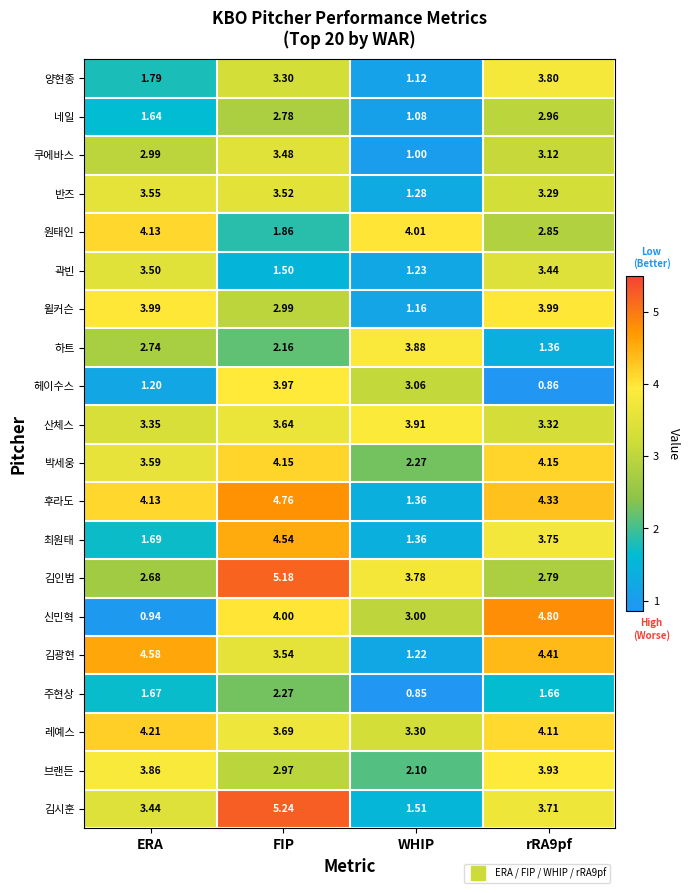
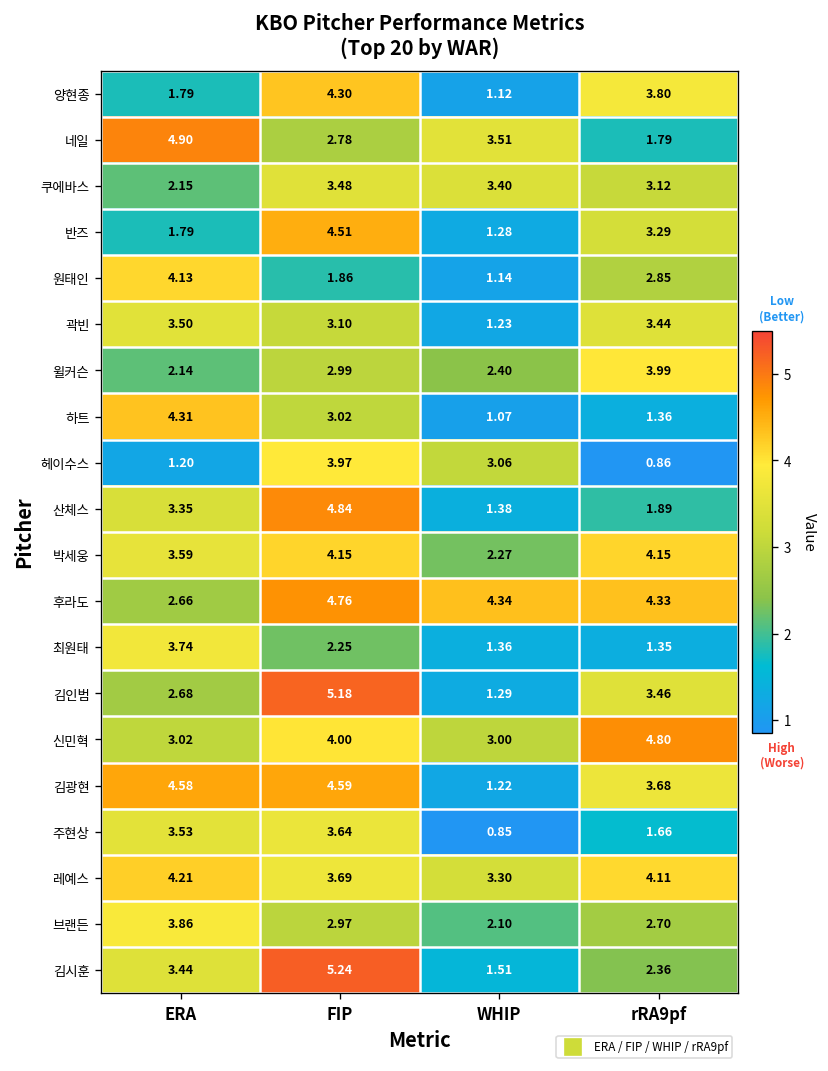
양현종, FIP: 3.30 -> 4.30
네일, ERA: 1.64 -> 4.90
네일, WHIP: 1.08 -> 3.51
네일, rRA9pf: 2.96 -> 1.79
쿠에바스, ERA: 2.99 -> 2.15
쿠에바스, WHIP: 1.00 -> 3.40
반즈, ERA: 3.55 -> 1.79
반즈, FIP: 3.52 -> 4.51
원태인, WHIP: 4.01 -> 1.14
곽빈, FIP: 1.50 -> 3.10
윌커슨, ERA: 3.99 -> 2.14
윌커슨, WHIP: 1.16 -> 2.40
하트, ERA: 2.74 -> 4.31
하트, FIP: 2.16 -> 3.02
하트, WHIP: 3.88 -> 1.07
산체스, FIP: 3.64 -> 4.84
산체스, WHIP: 3.91 -> 1.38
산체스, rRA9pf: 3.32 -> 1.89
후라도, ERA: 4.13 -> 2.66
후라도, WHIP: 1.36 -> 4.34
최원태, ERA: 1.69 -> 3.74
최원태, FIP: 4.54 -> 2.25
최원태, rRA9pf: 3.75 -> 1.35
김인범, WHIP: 3.78 -> 1.29
김인범, rRA9pf: 2.79 -> 3.46
신민혁, ERA: 0.94 -> 3.02
김광현, FIP: 3.54 -> 4.59
김광현, rRA9pf: 4.41 -> 3.68
주현상, ERA: 1.67 -> 3.53
주현상, FIP: 2.27 -> 3.64
브랜든, rRA9pf: 3.93 -> 2.70
김시훈, rRA9pf: 3.71 -> 2.36
